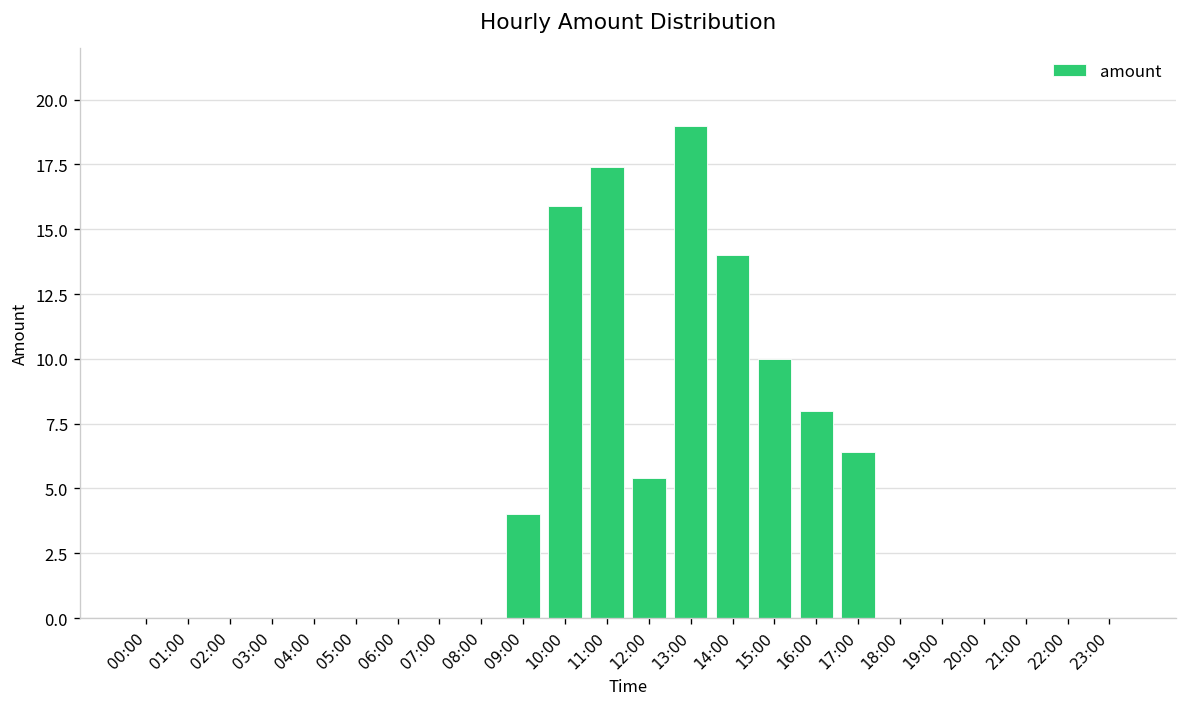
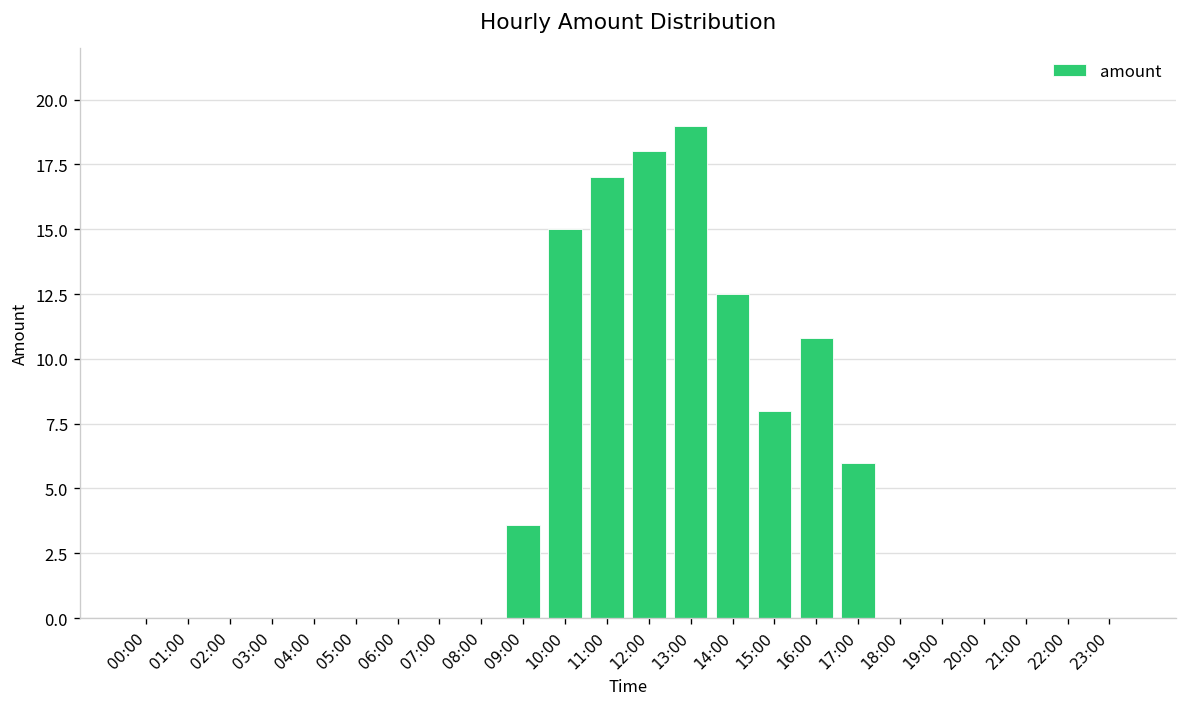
09:00: 4.0 -> 3.6
10:00: 15.9 -> 15.0
11:00: 17.4 -> 17.0
12:00: 5.4 -> 18.0
14:00: 14.0 -> 12.5
15:00: 10 -> 8
16:00: 8.0 -> 10.8
17:00: 6.4 -> 6.0
